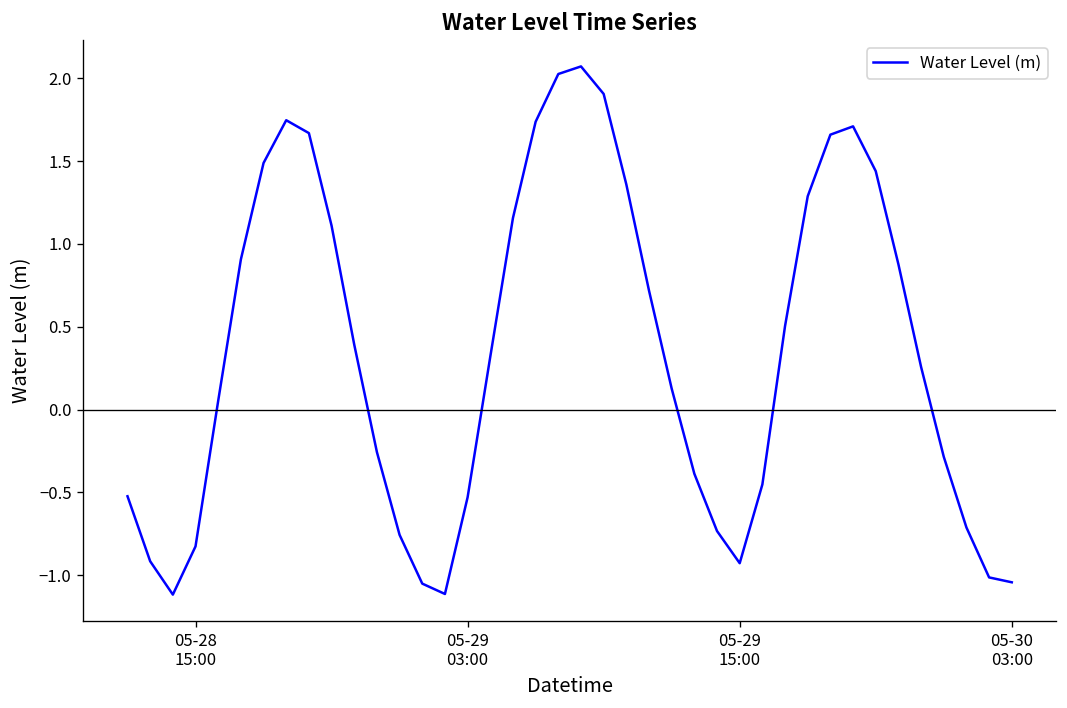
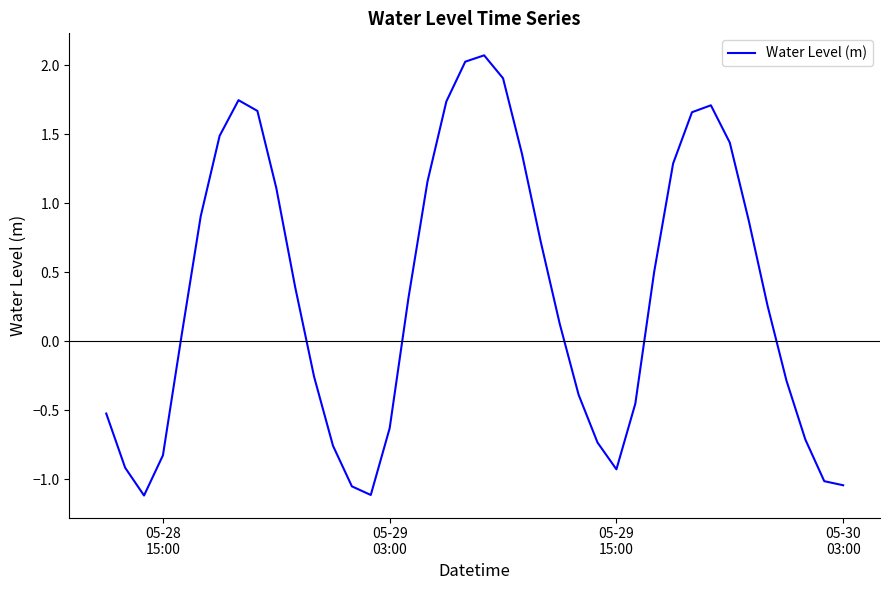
05-29 03:00: -0.53 -> -0.63
